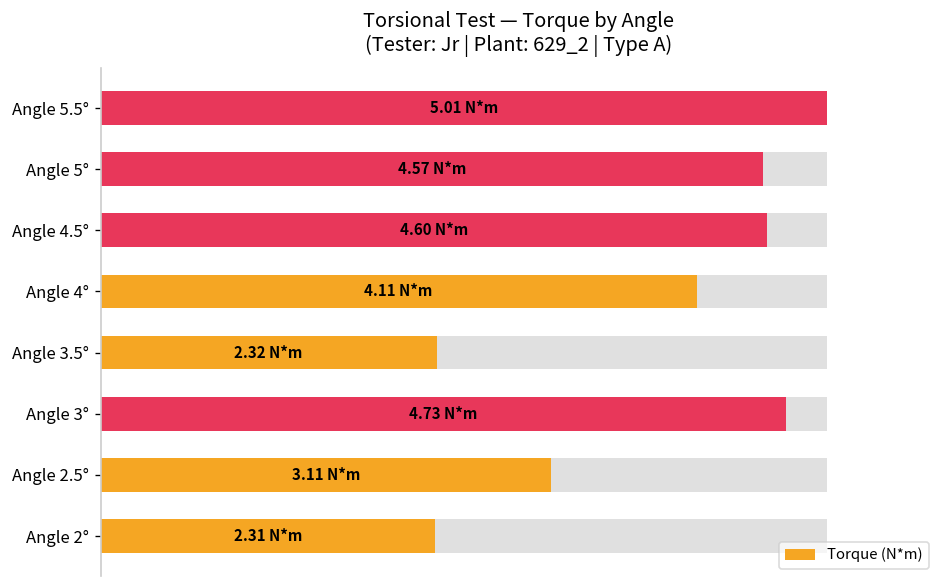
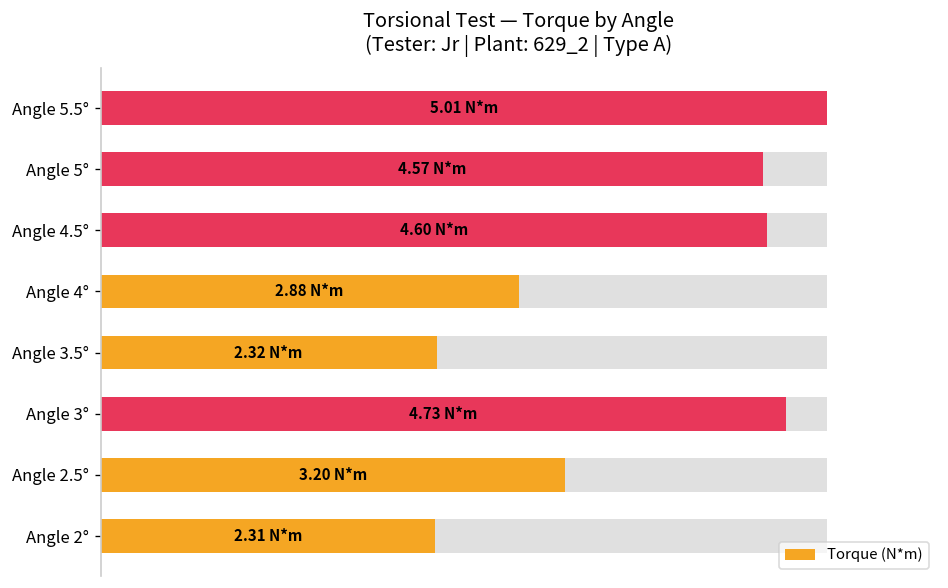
Torque (N*m), Angle 4°: 4.11 -> 2.88
Torque (N*m), Angle 2.5°: 3.11 -> 3.20
